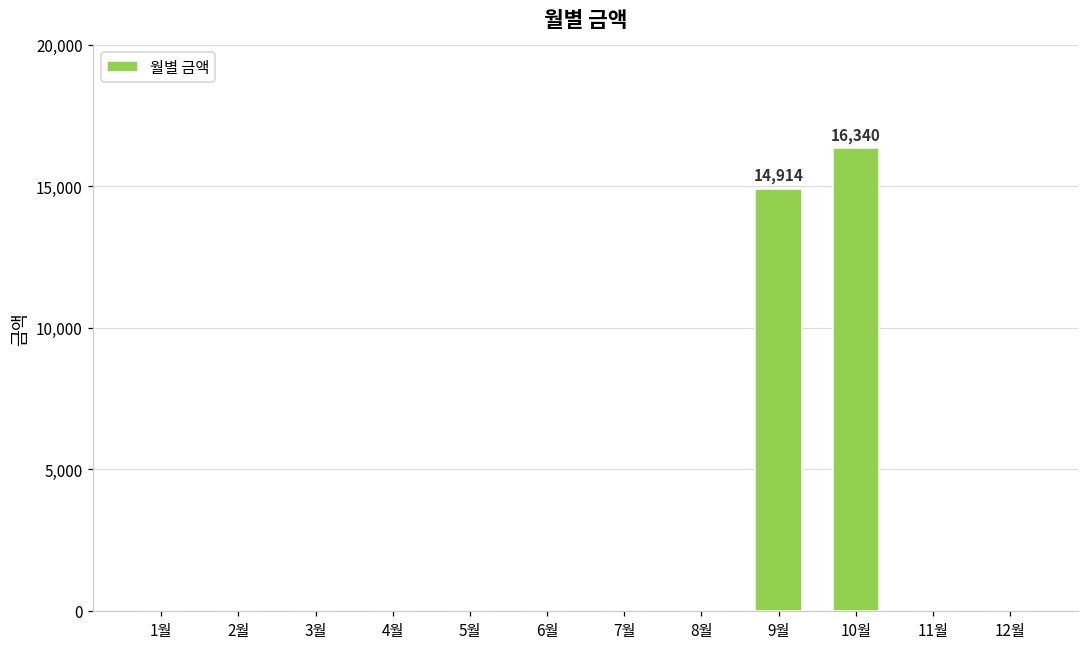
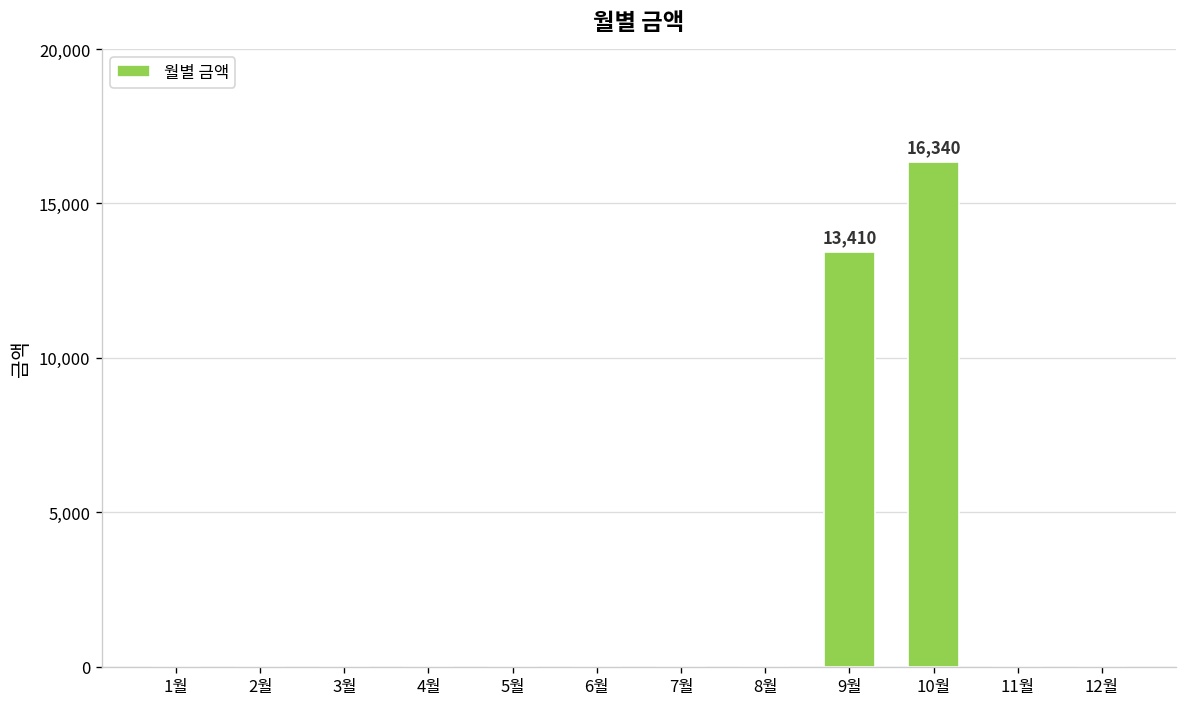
9월: 14,914 -> 13,410
